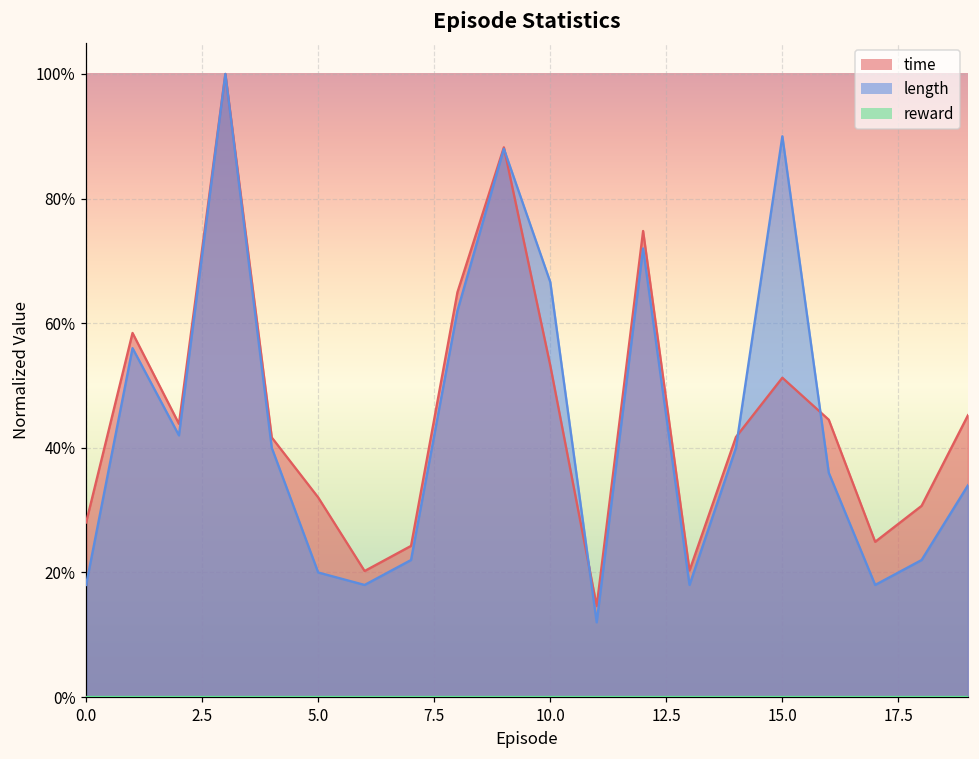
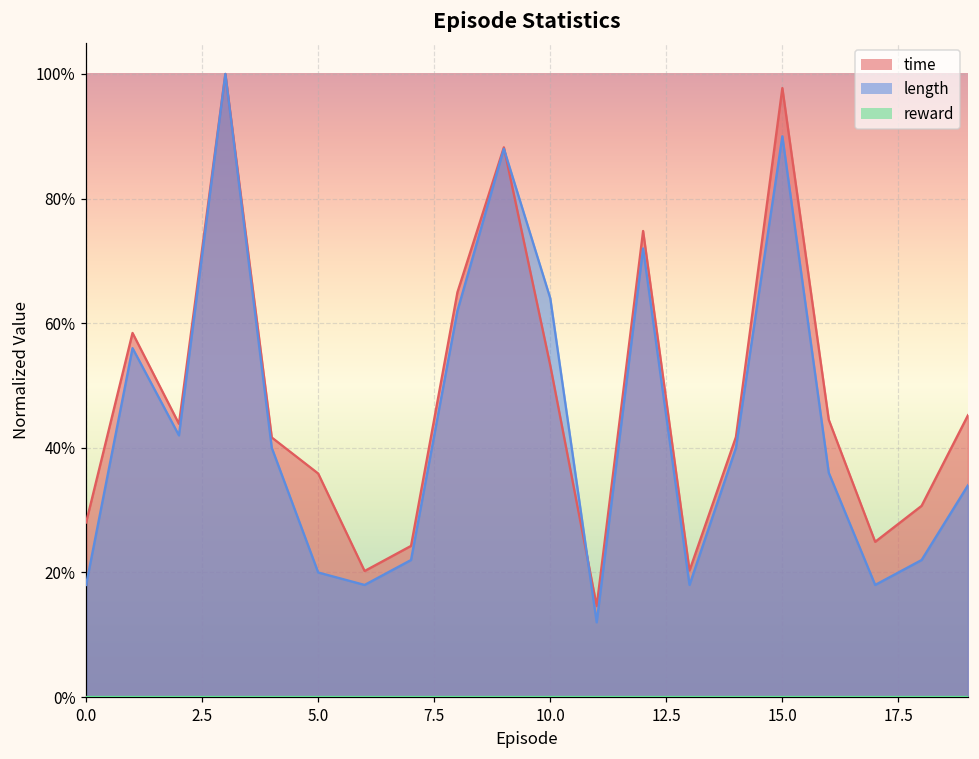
time, 5.0: 32% -> 36%
length, 10.0: 67% -> 64%
time, 15.0: 51% -> 98%
